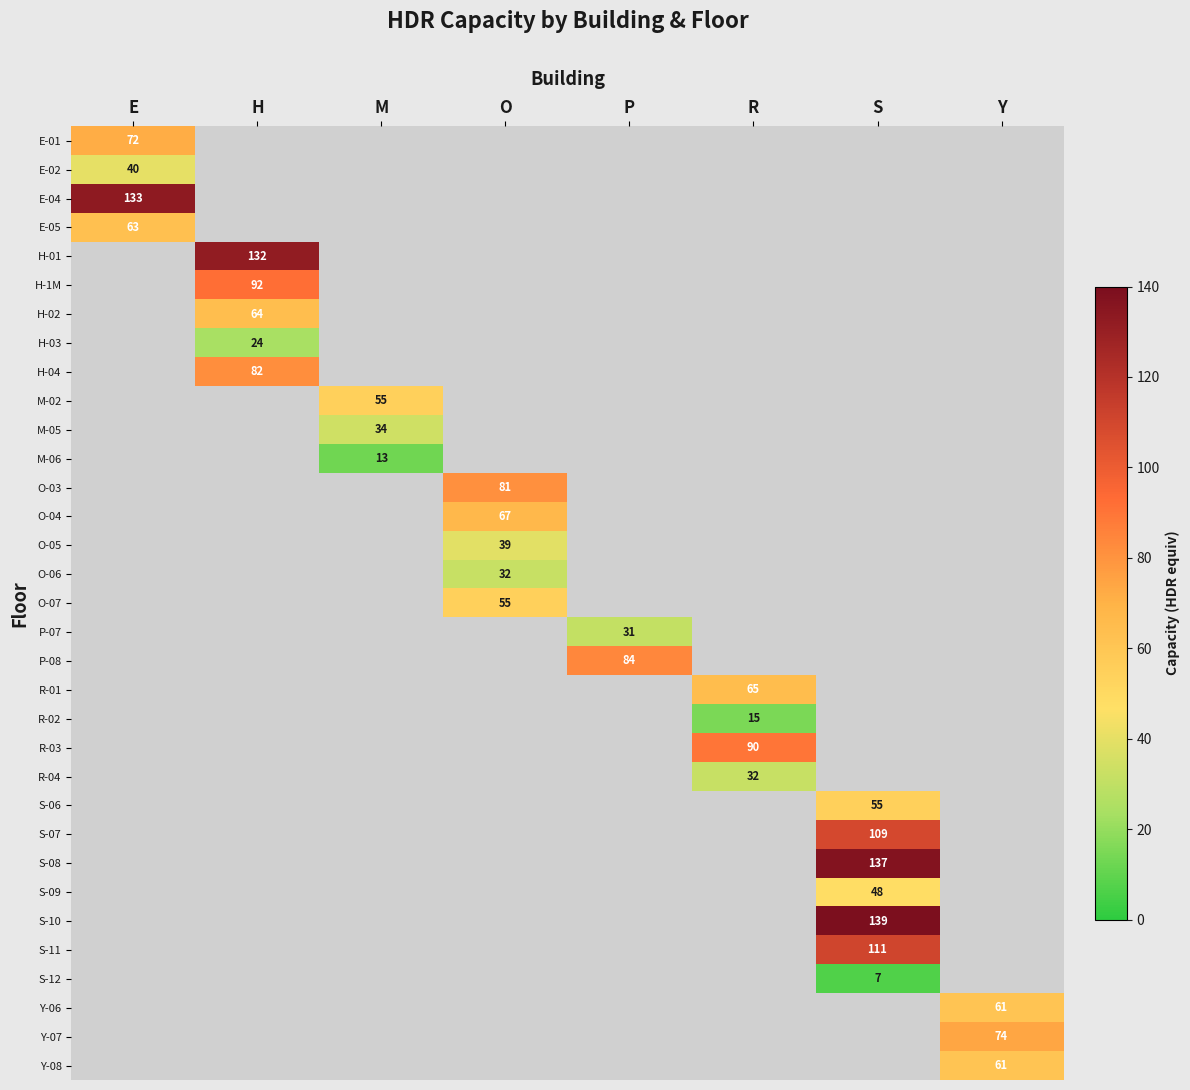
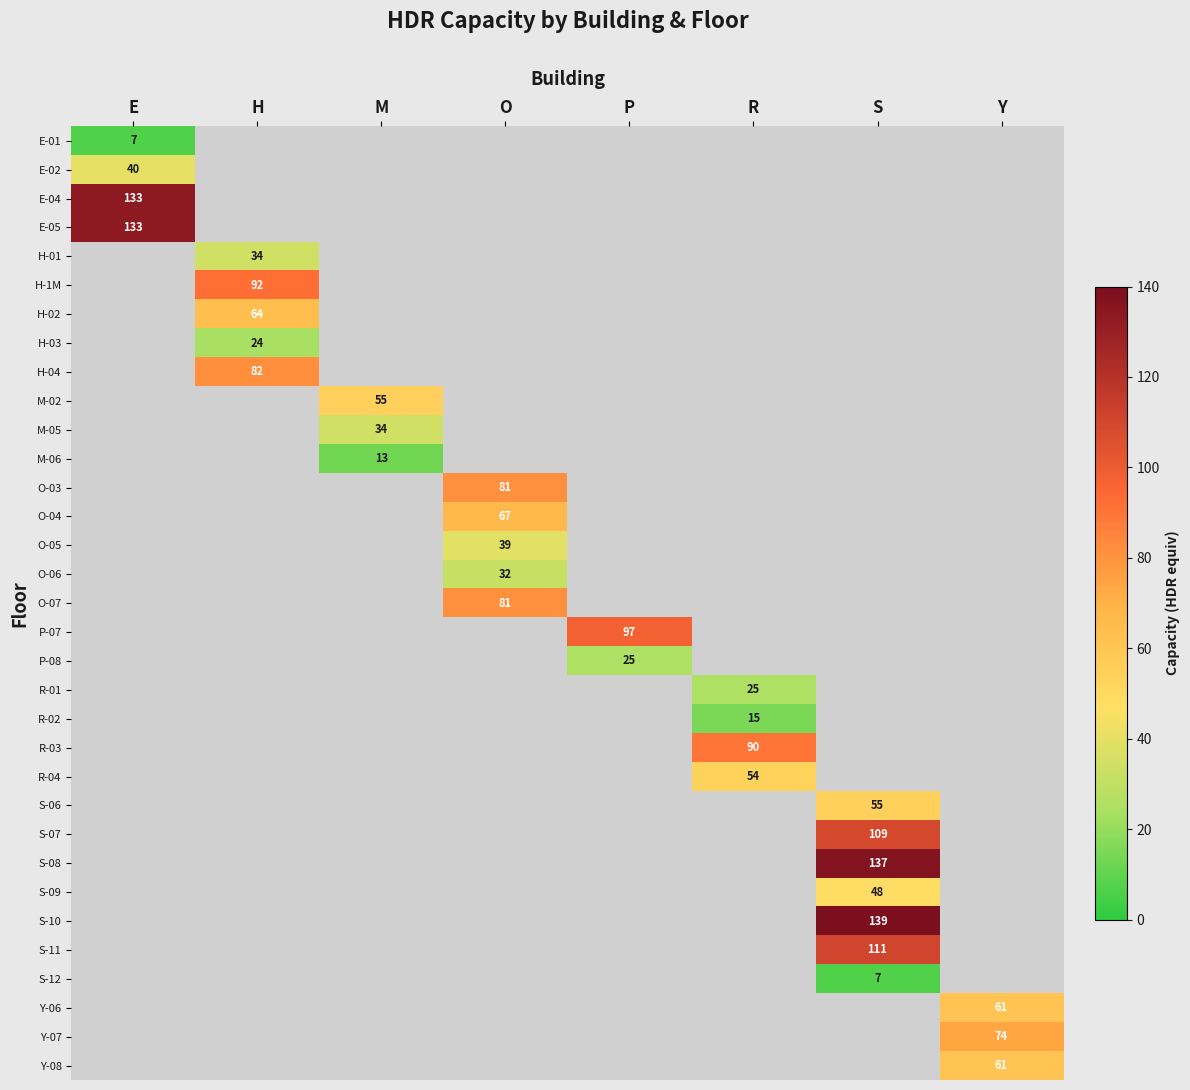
E-01, E: 72 -> 7
E-05, E: 63 -> 133
H-01, H: 132 -> 34
O-07, O: 55 -> 81
P-07, P: 31 -> 97
P-08, P: 84 -> 25
R-01, R: 65 -> 25
R-04, R: 32 -> 54
